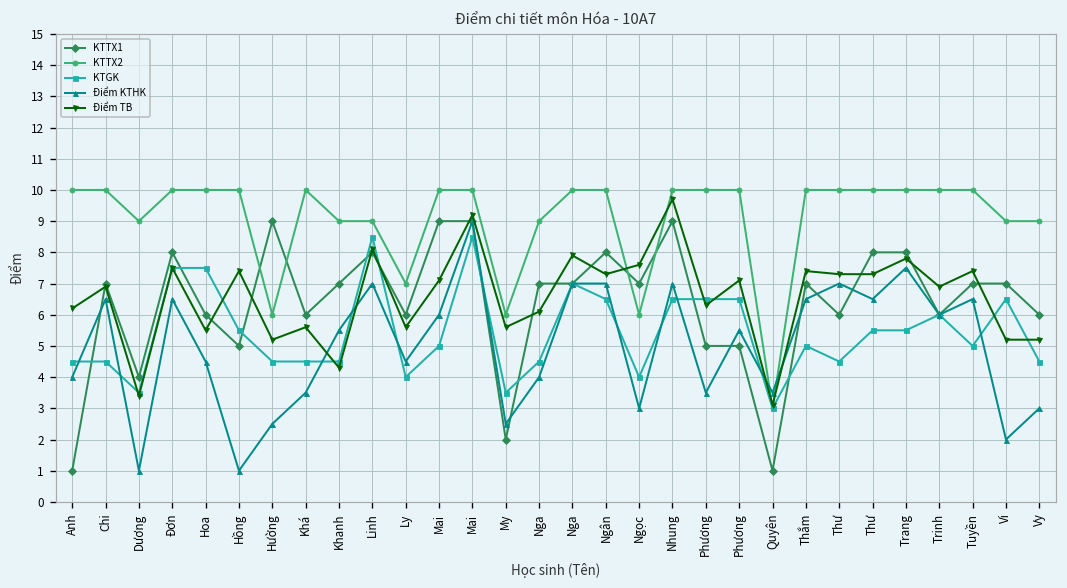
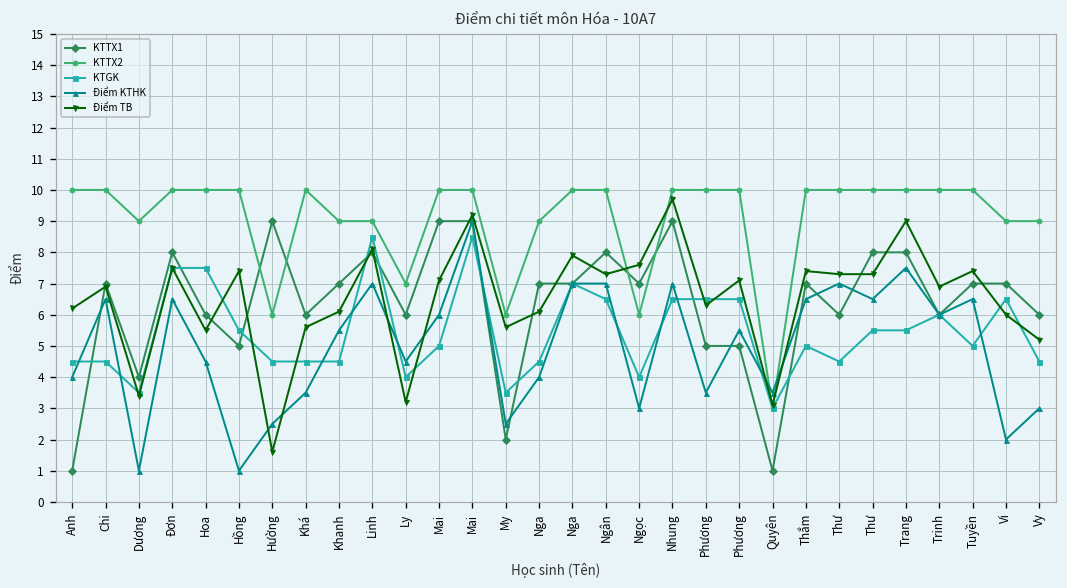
Điểm TB, Hường: 5.2 -> 1.6
Điểm TB, Khanh: 4.3 -> 6.1
Điểm TB, Ly: 5.6 -> 3.2
Điểm TB, Trang: 7.8 -> 9.0
Điểm TB, Vi: 5.2 -> 6.0
